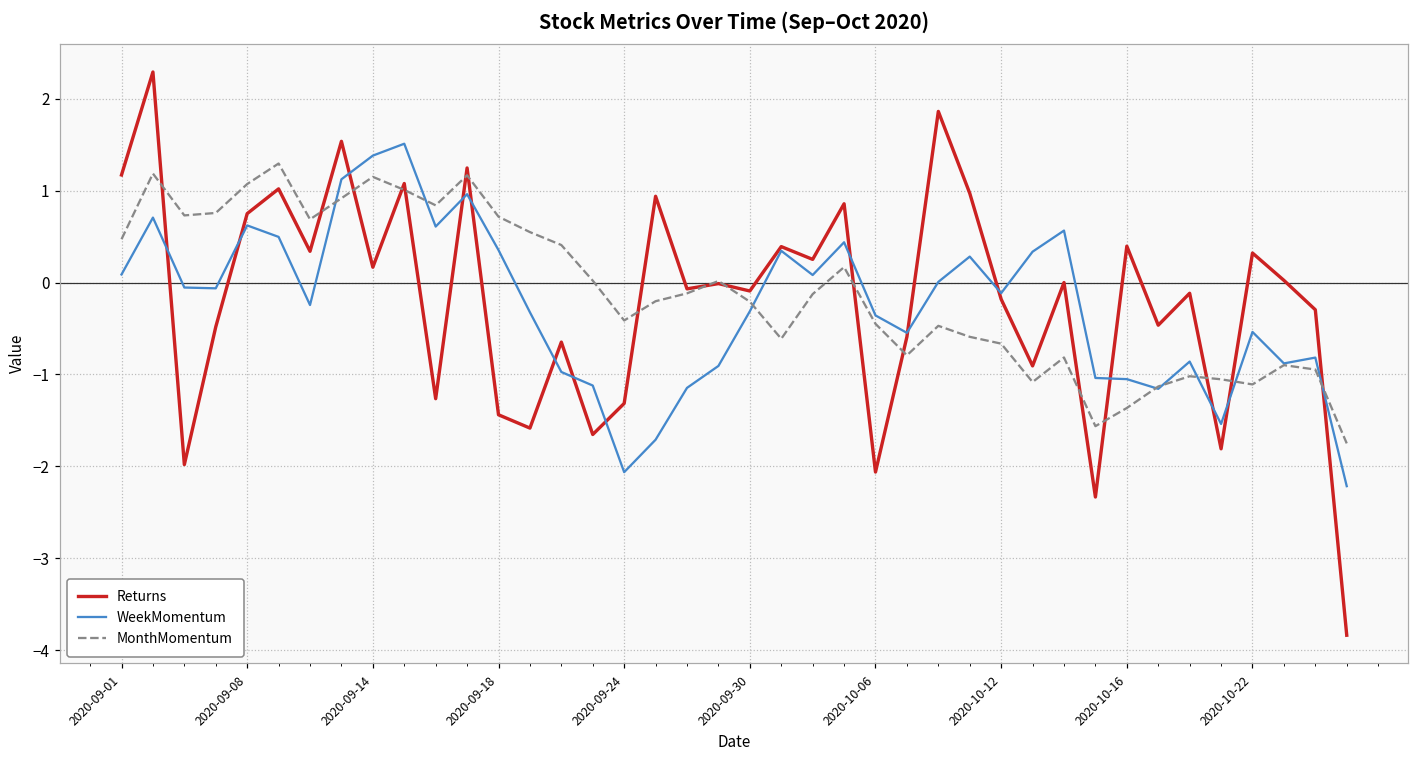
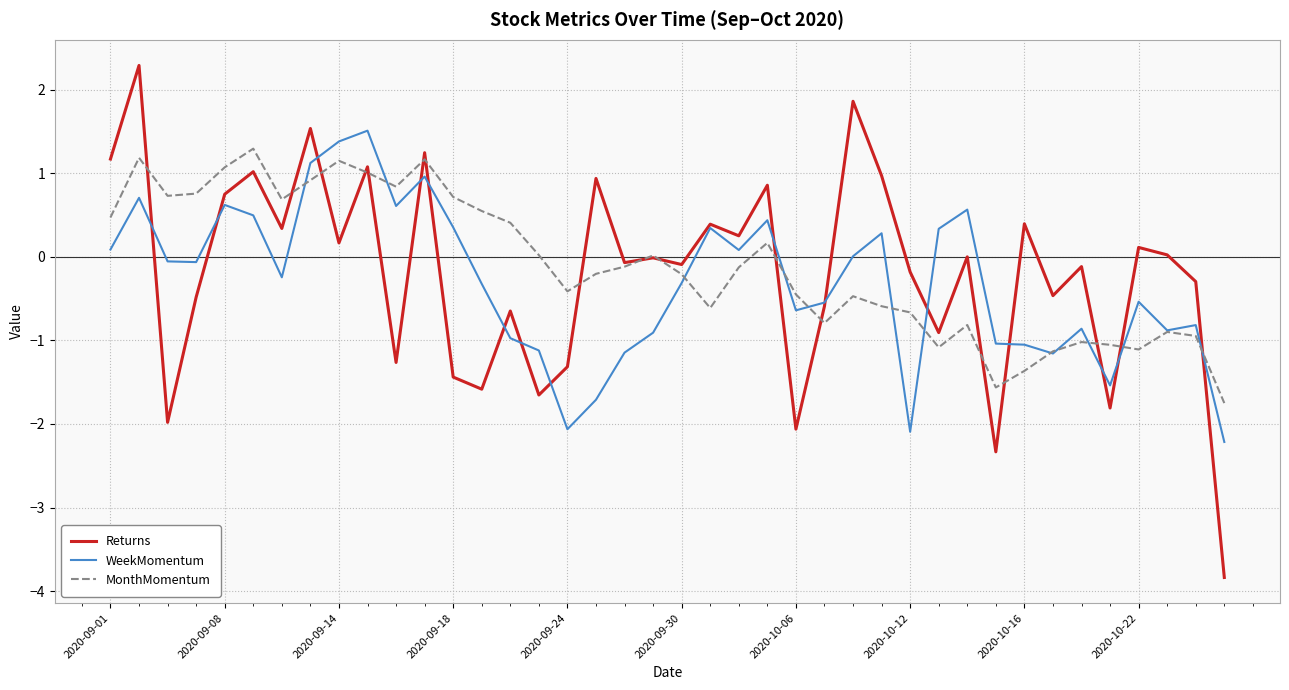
WeekMomentum, 2020-10-06: -0.4 -> -0.6
WeekMomentum, 2020-10-12: -0.1 -> -2.1
Returns, 2020-10-22: 0.3 -> 0.1
